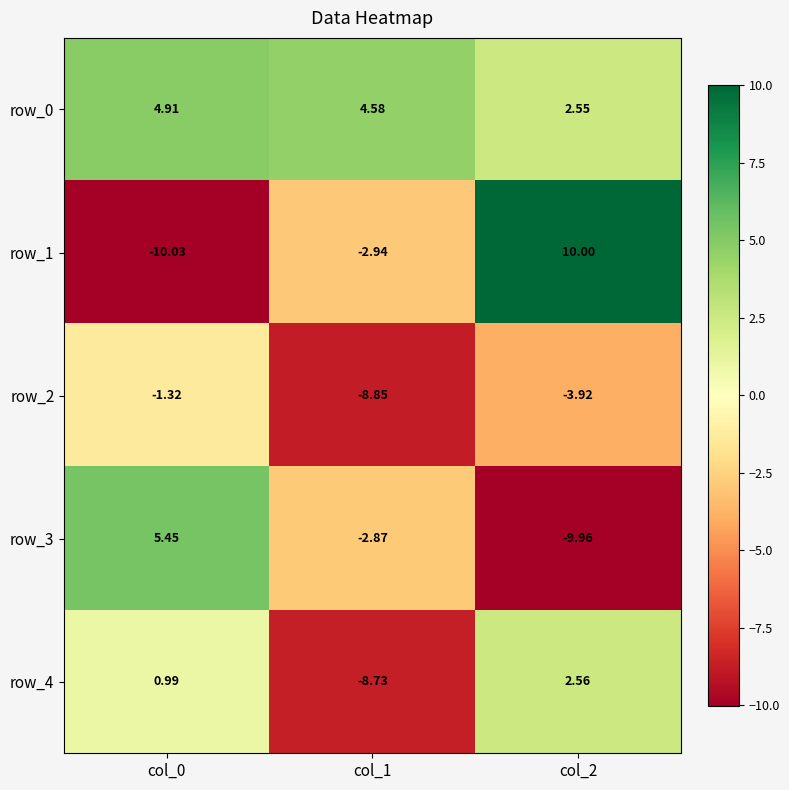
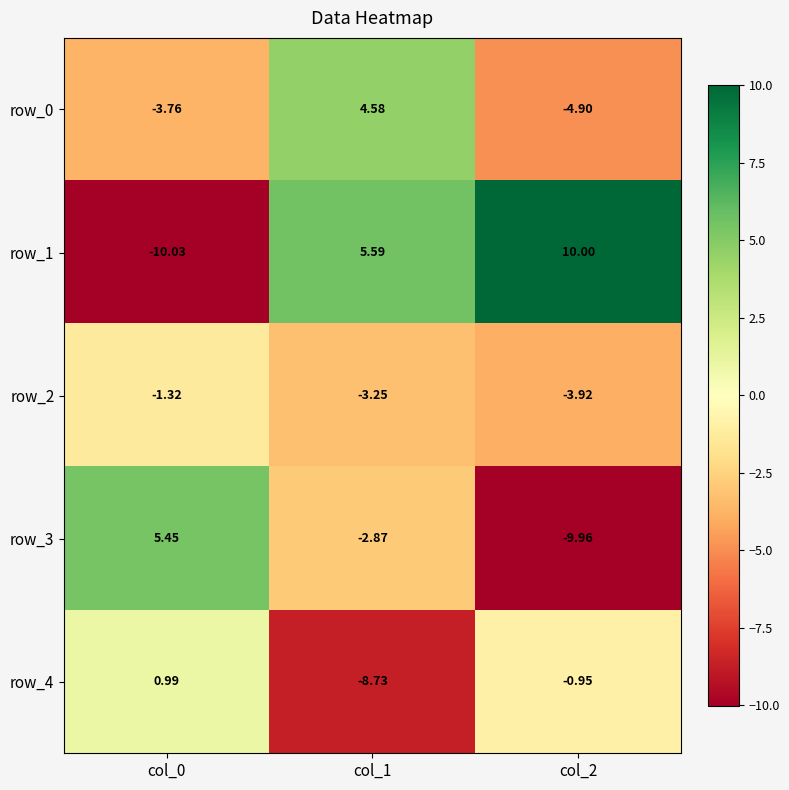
row_0, col_0: 4.91 -> -3.76
row_0, col_2: 2.55 -> -4.90
row_1, col_1: -2.94 -> 5.59
row_2, col_1: -8.85 -> -3.25
row_4, col_2: 2.56 -> -0.95
